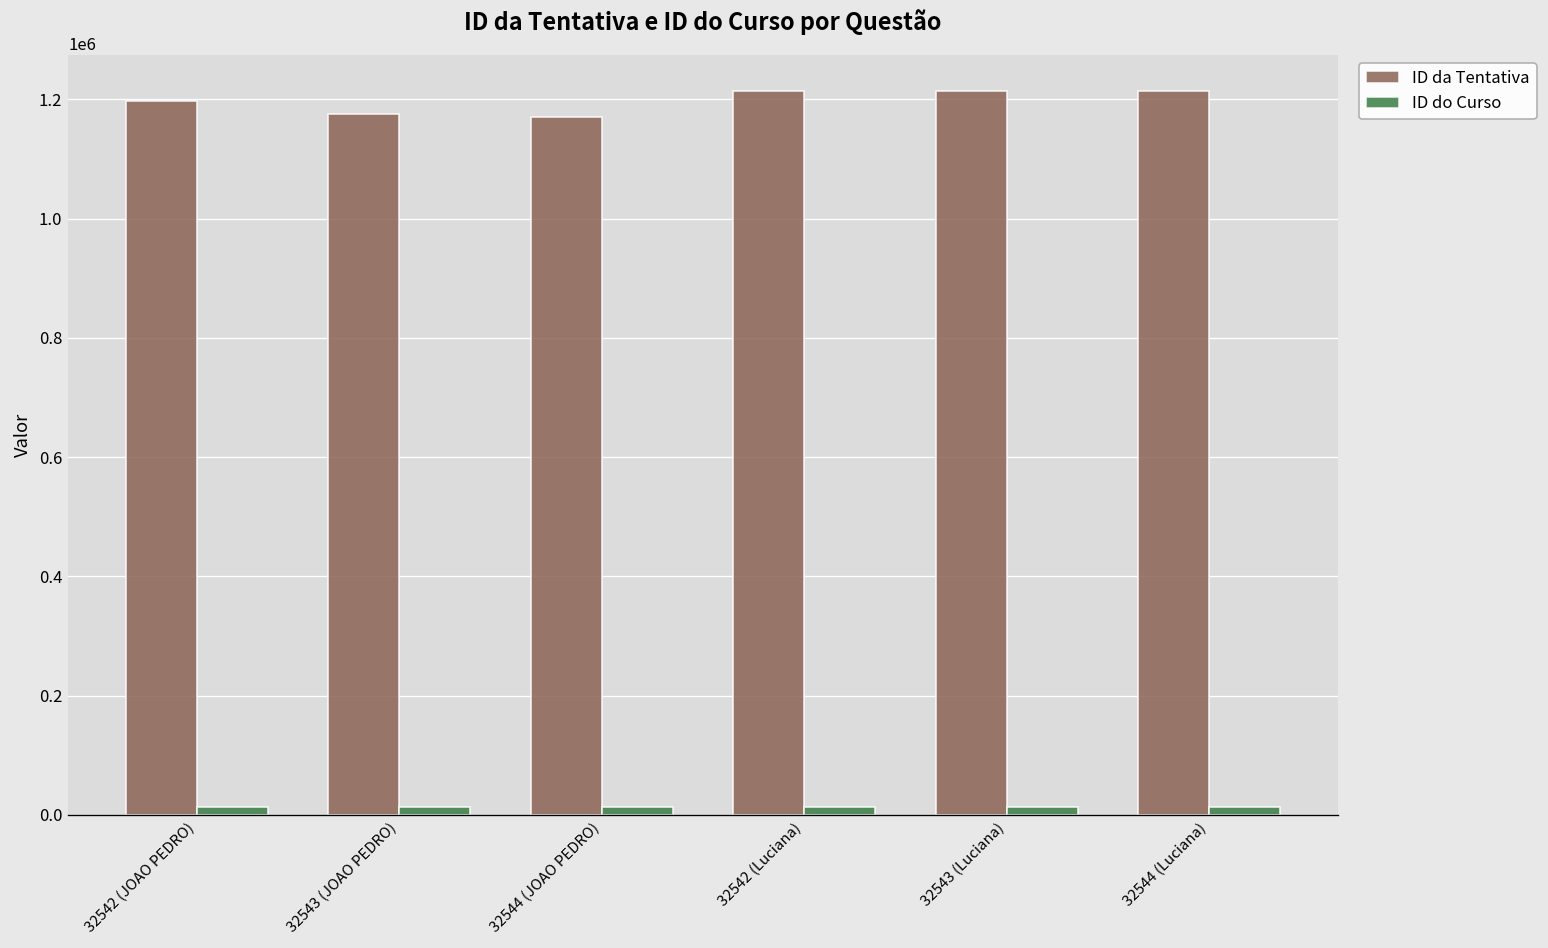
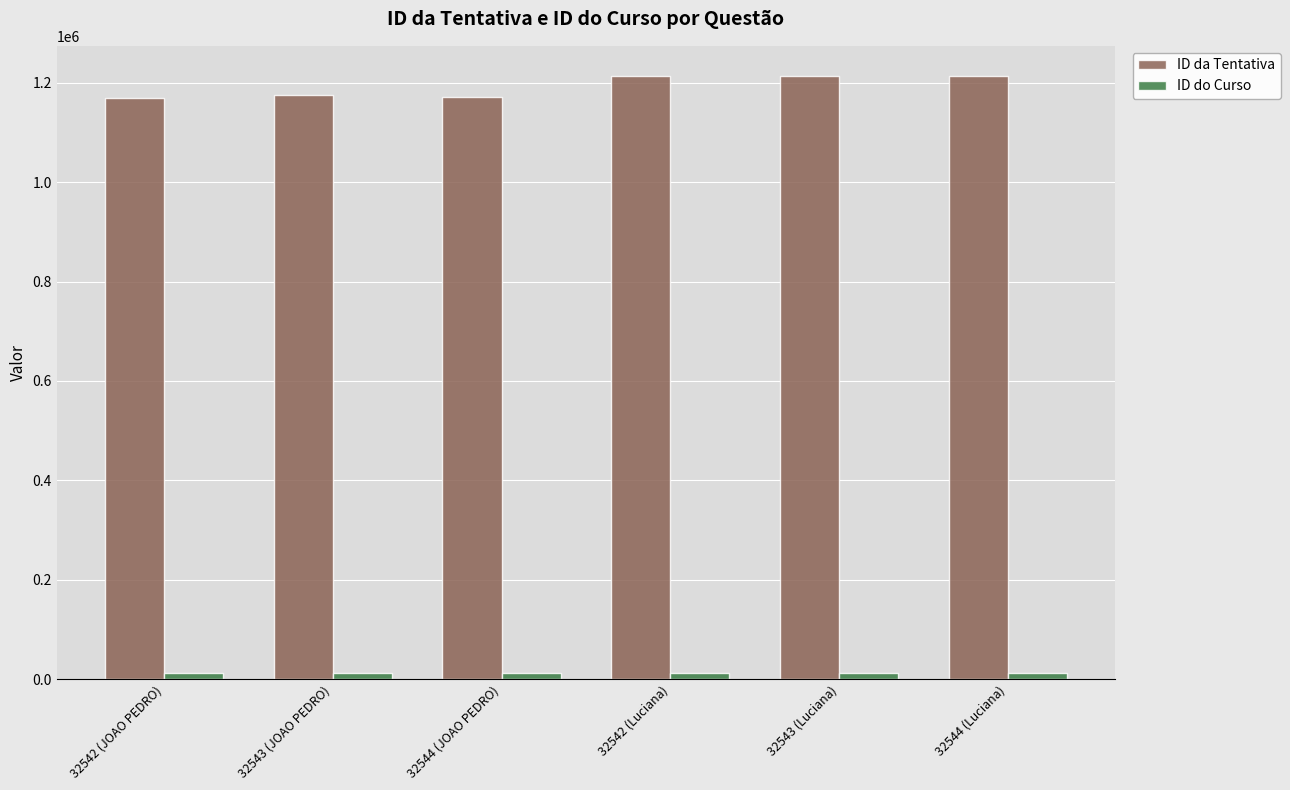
ID da Tentativa, 32542 (JOAO PEDRO): 1200000 -> 1170000
